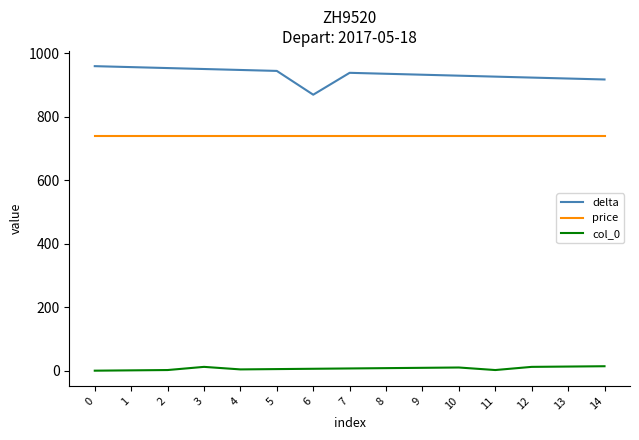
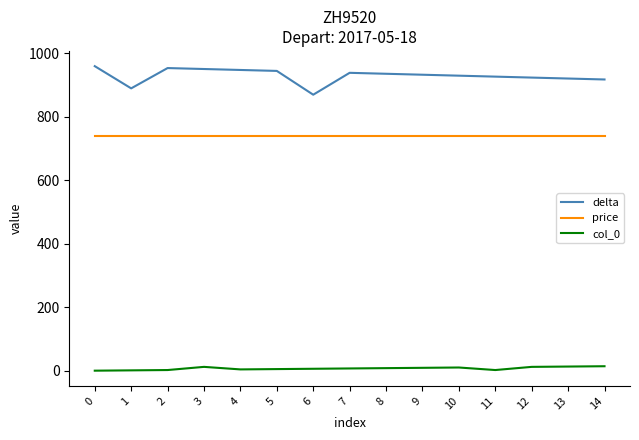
delta, 1: 960 -> 890
